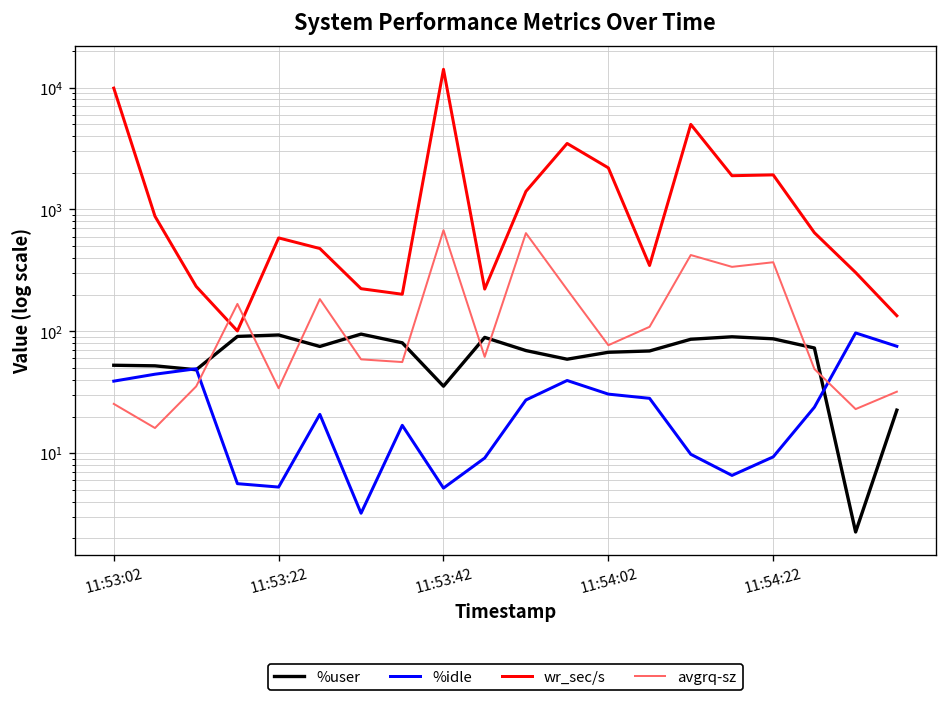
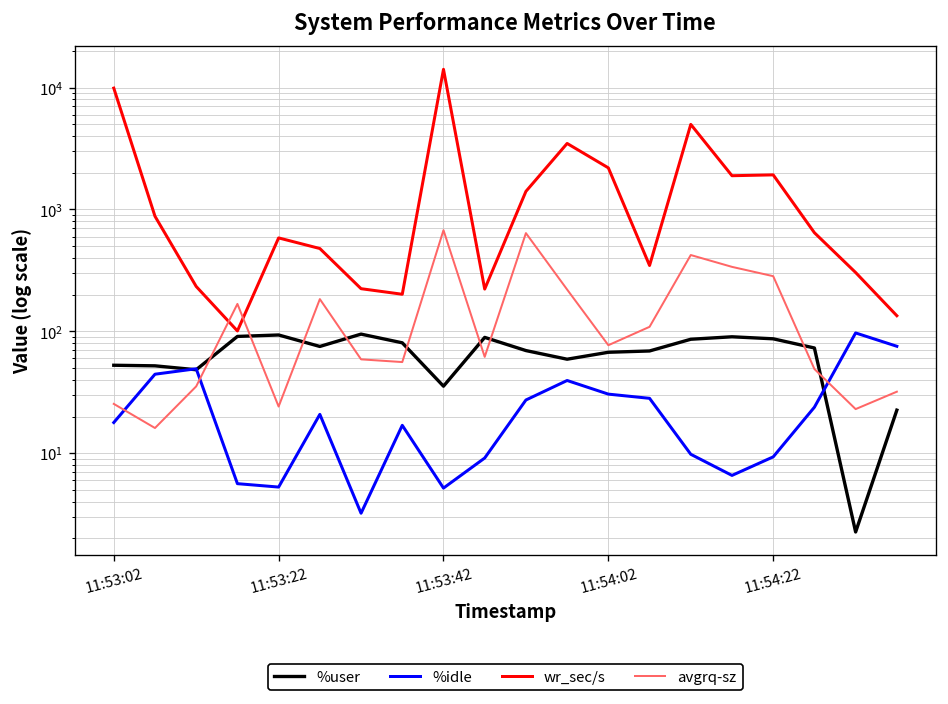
%idle, 11:53:02: 39 -> 18
avgrq-sz, 11:53:22: 34 -> 24
avgrq-sz, 11:54:22: 370 -> 280
